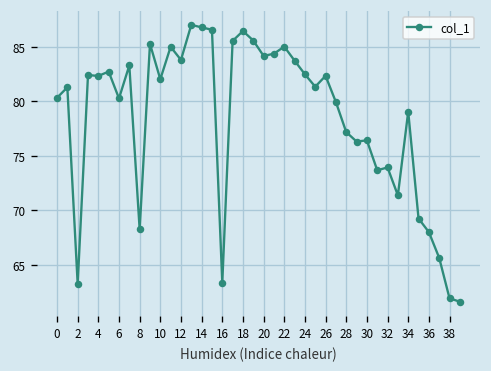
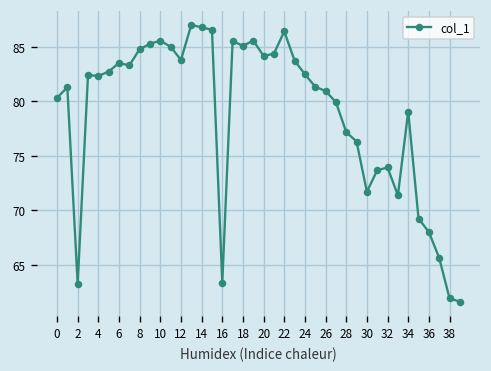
6: 80 -> 84
8: 68 -> 85
10: 82 -> 86
18: 86 -> 85
22: 85 -> 86
26: 82 -> 81
30: 76 -> 72
